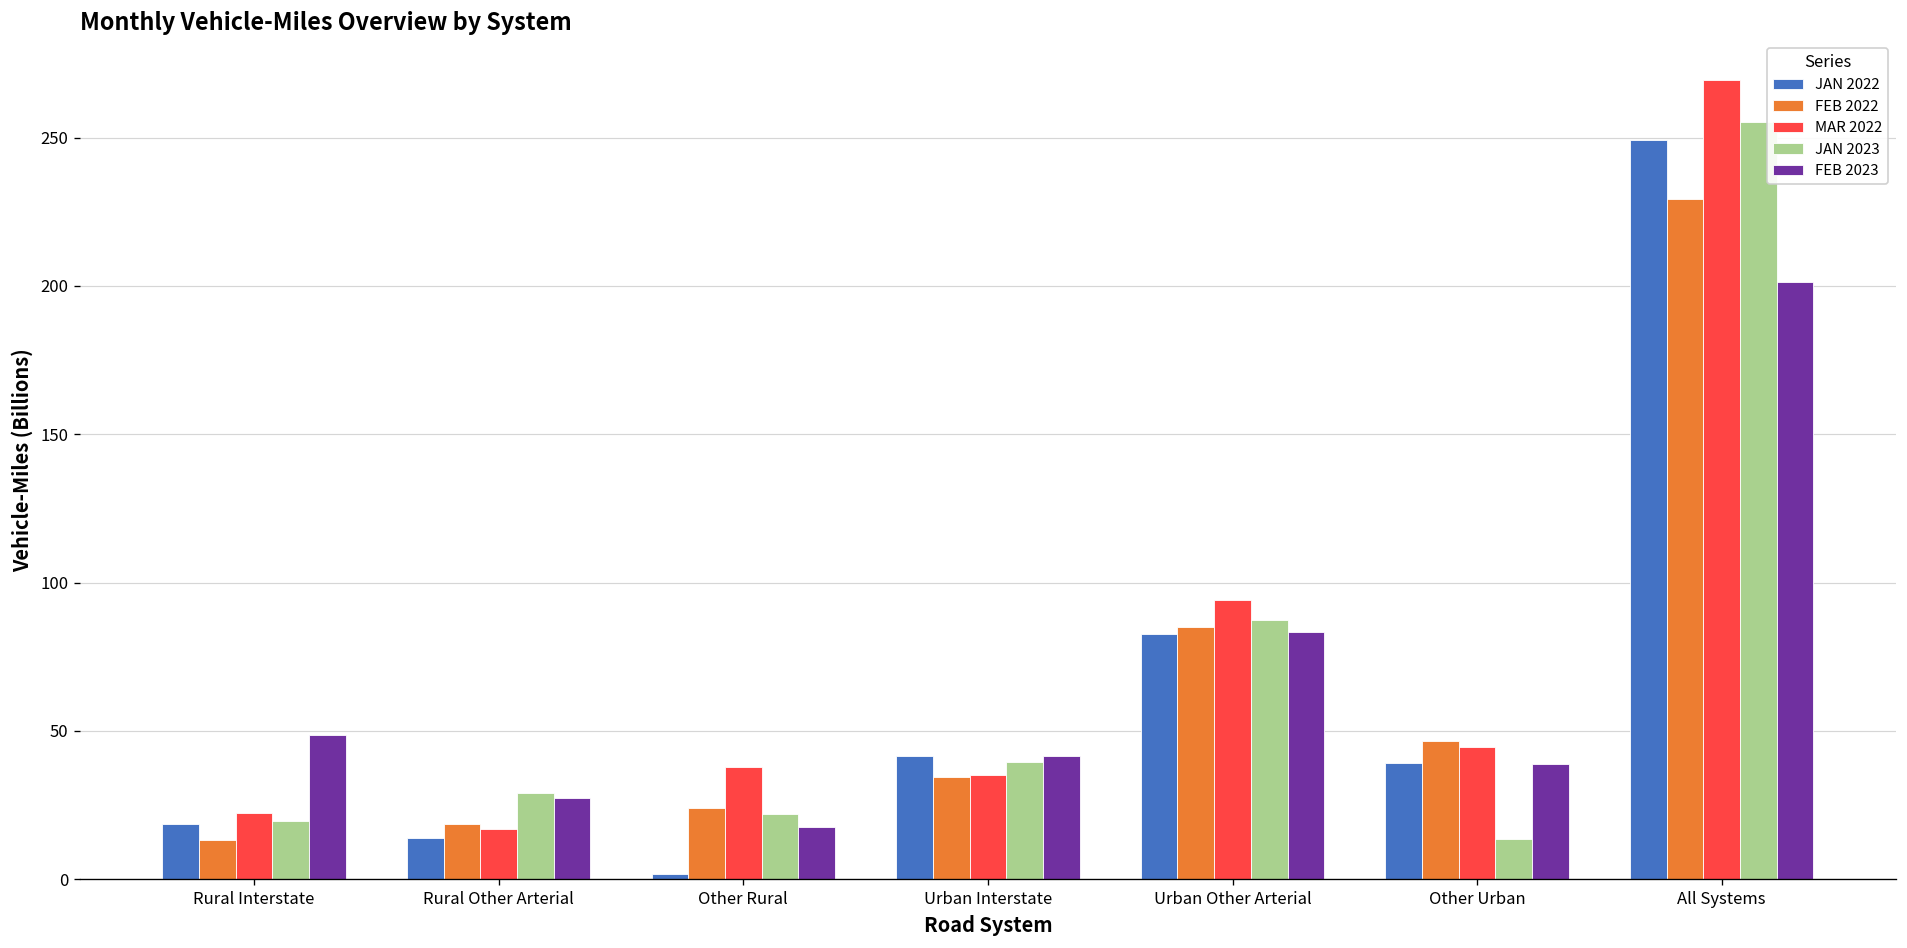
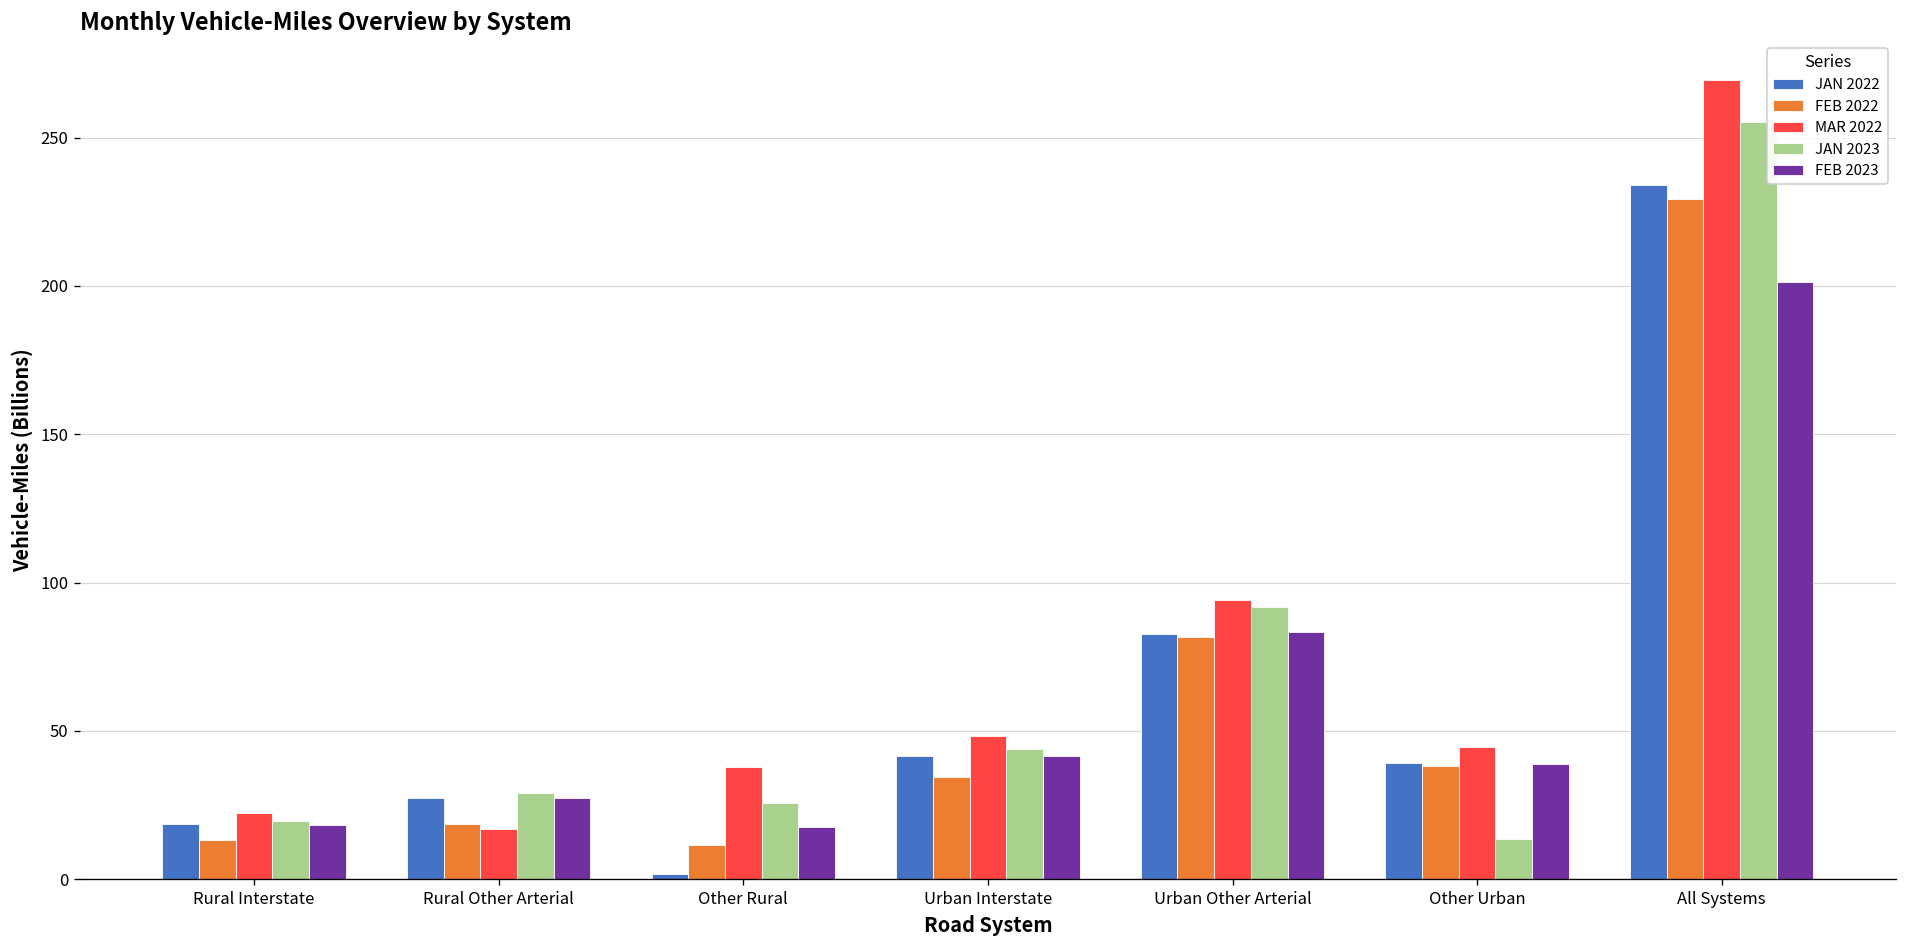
FEB 2023, Rural Interstate: 49 -> 18
JAN 2022, Rural Other Arterial: 14 -> 28
FEB 2022, Other Rural: 24 -> 12
JAN 2023, Other Rural: 22 -> 26
MAR 2022, Urban Interstate: 35 -> 48
JAN 2023, Urban Interstate: 39 -> 44
FEB 2022, Urban Other Arterial: 85 -> 82
JAN 2023, Urban Other Arterial: 88 -> 92
FEB 2022, Other Urban: 47 -> 38
JAN 2022, All Systems: 249 -> 234
